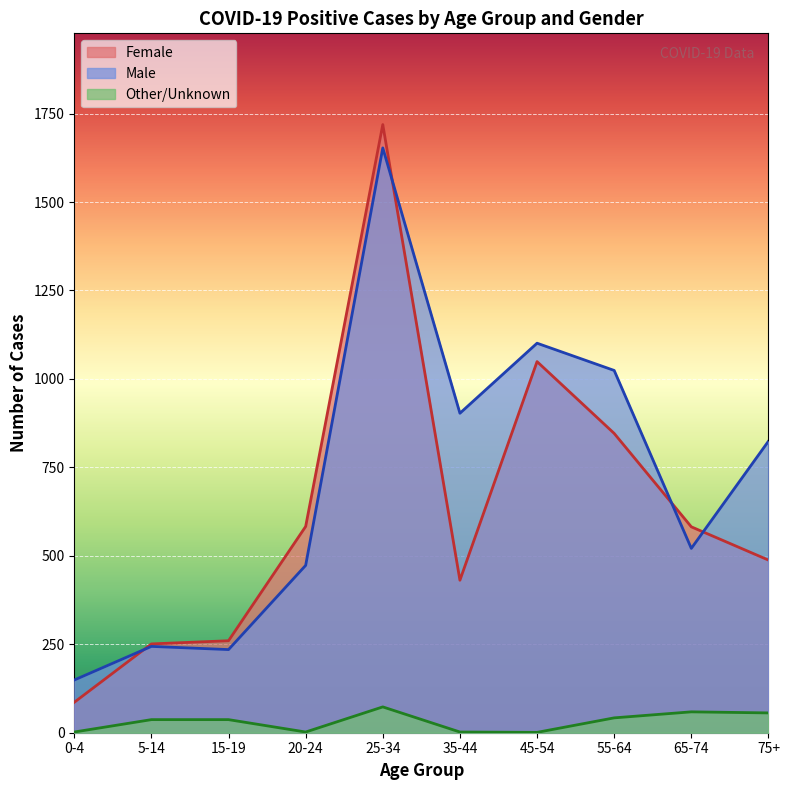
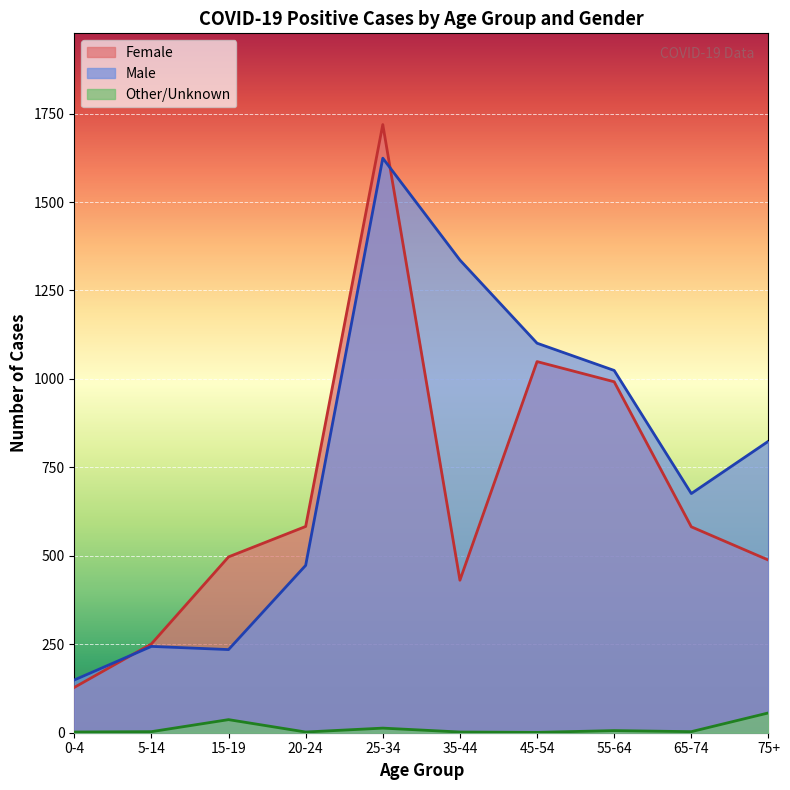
Female, 0-4: 90 -> 130
Other/Unknown, 5-14: 40 -> 0
Female, 15-19: 260 -> 500
Male, 25-34: 1650 -> 1620
Other/Unknown, 25-34: 70 -> 10
Male, 35-44: 900 -> 1340
Female, 55-64: 850 -> 990
Other/Unknown, 55-64: 40 -> 10
Male, 65-74: 520 -> 680
Other/Unknown, 65-74: 60 -> 0
